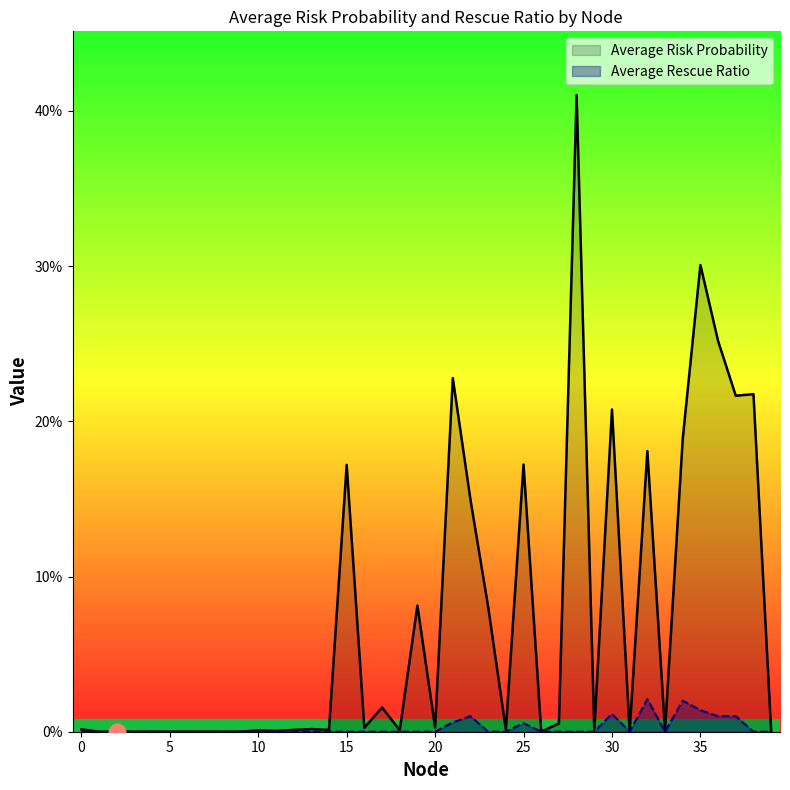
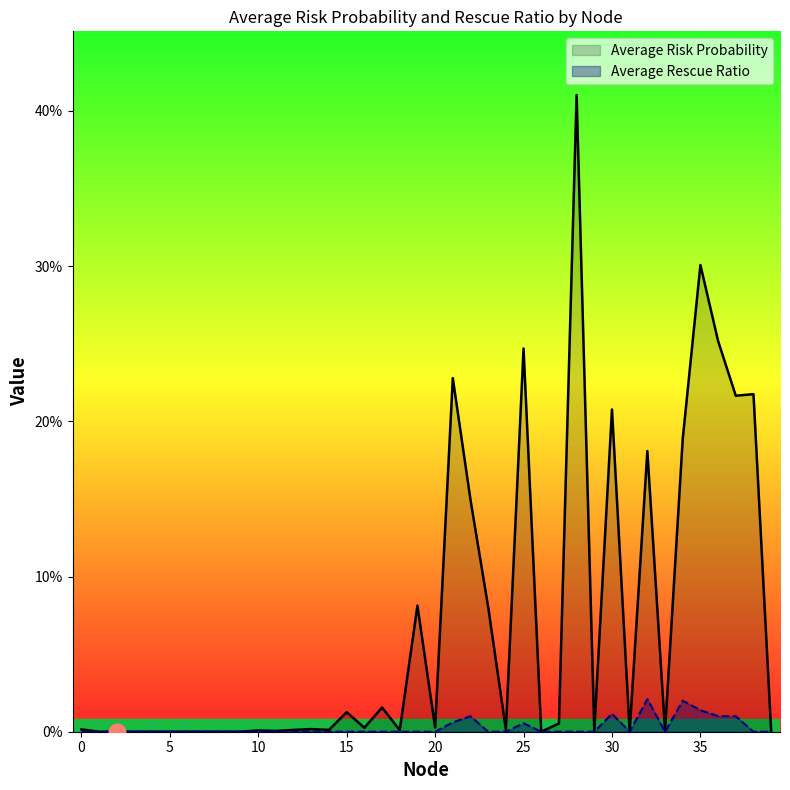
Average Risk Probability, 15: 17.2% -> 1.3%
Average Risk Probability, 25: 17.2% -> 24.7%
